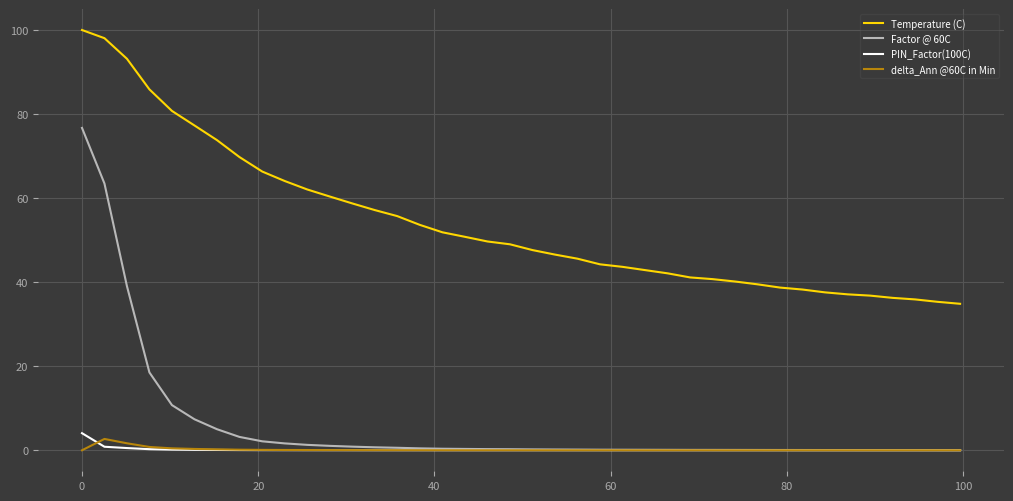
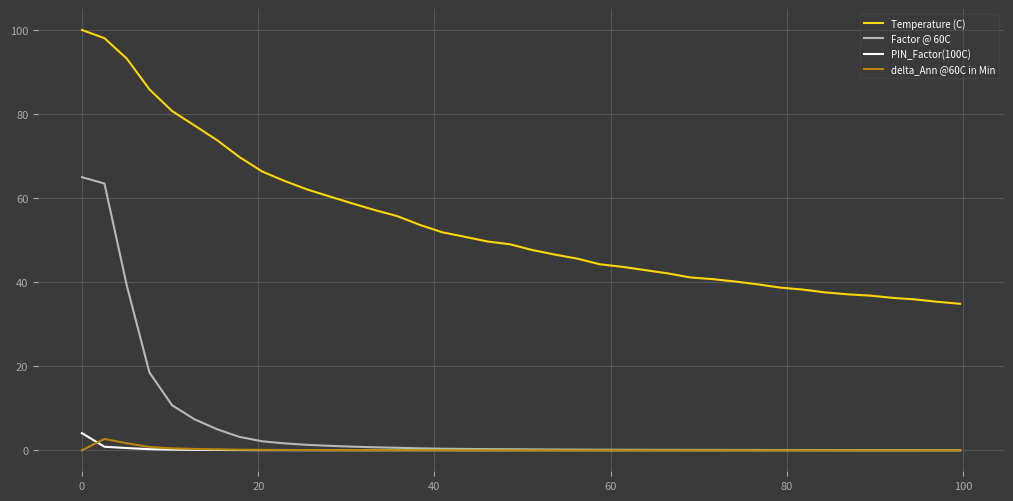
Factor @ 60C, 0: 77 -> 65
